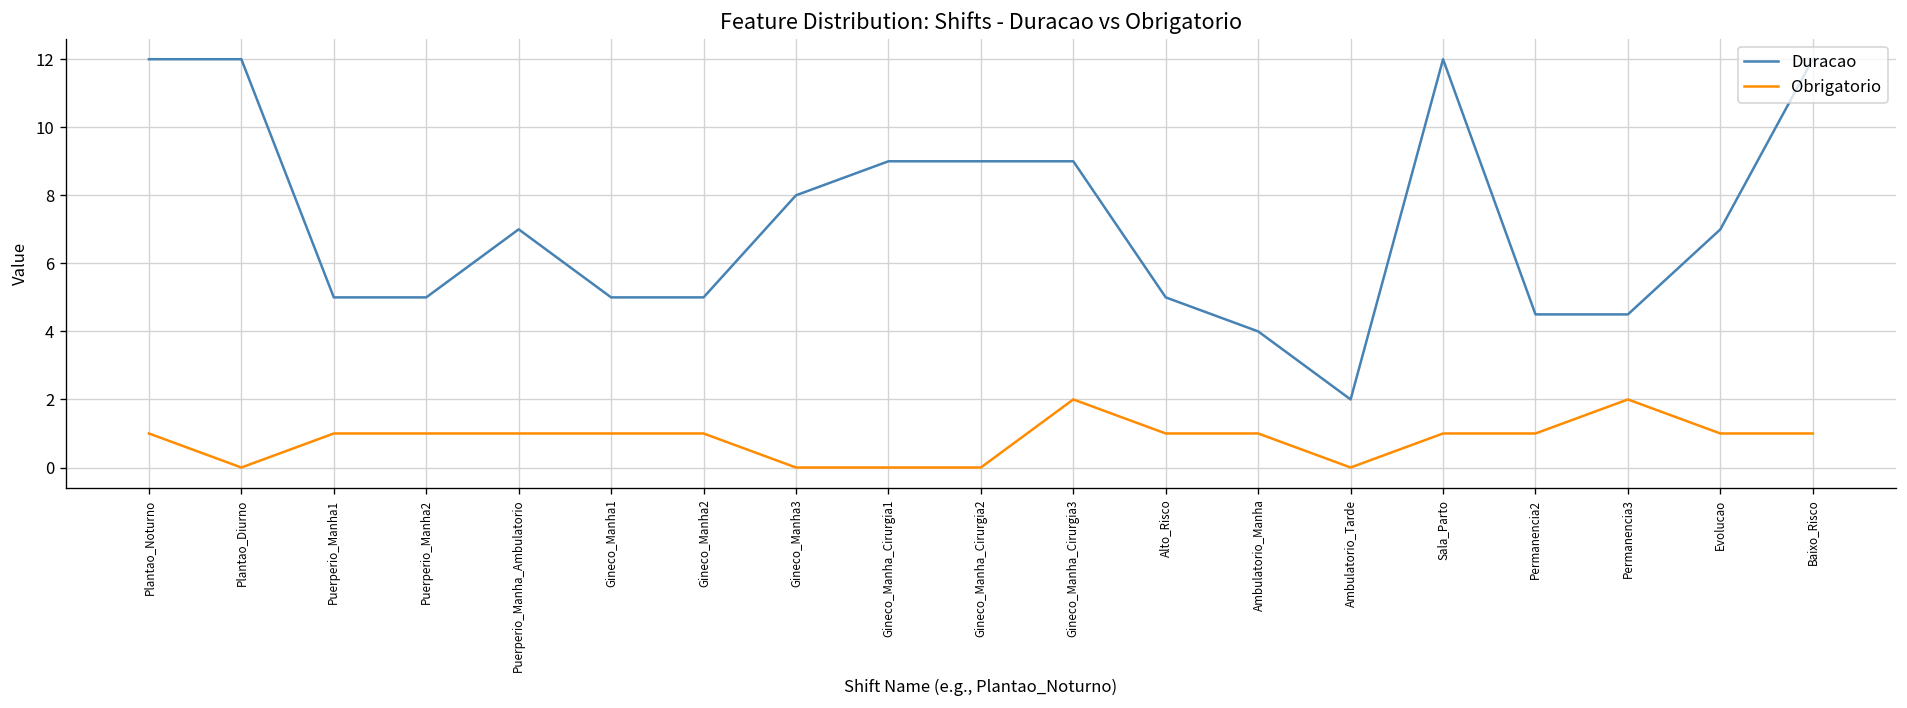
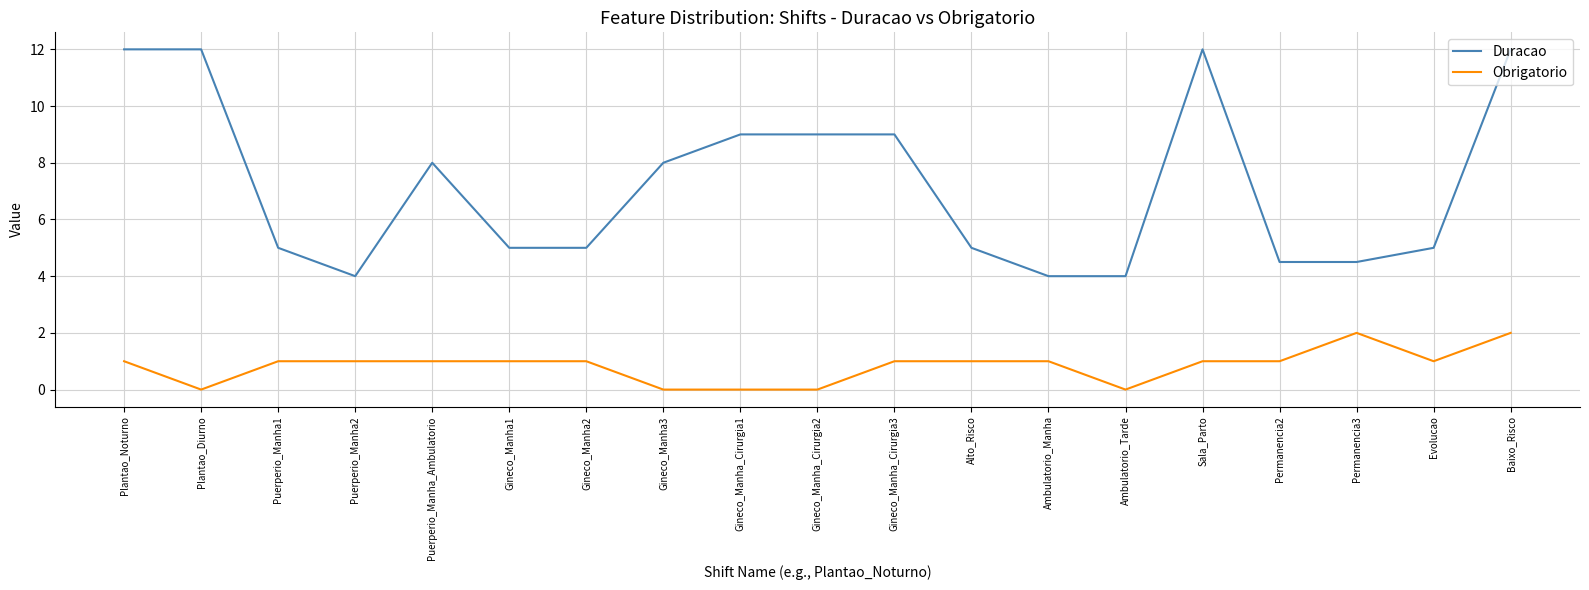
Duracao, Puerperio_Manha2: 5 -> 4
Duracao, Puerperio_Manha_Ambulatorio: 7 -> 8
Obrigatorio, Gineco_Manha_Cirurgia3: 2 -> 1
Duracao, Ambulatorio_Tarde: 2 -> 4
Duracao, Evolucao: 7 -> 5
Obrigatorio, Baixo_Risco: 1 -> 2
